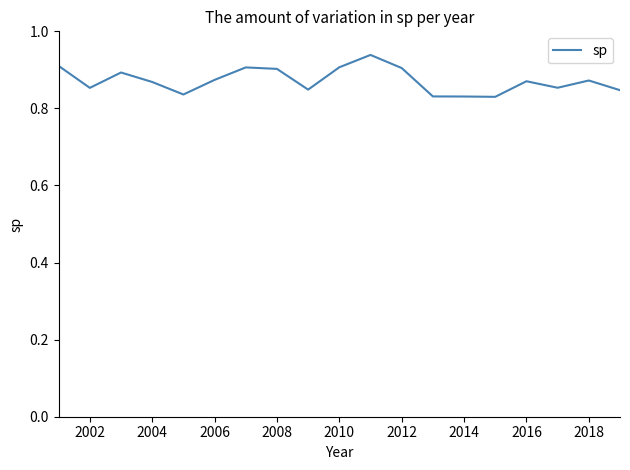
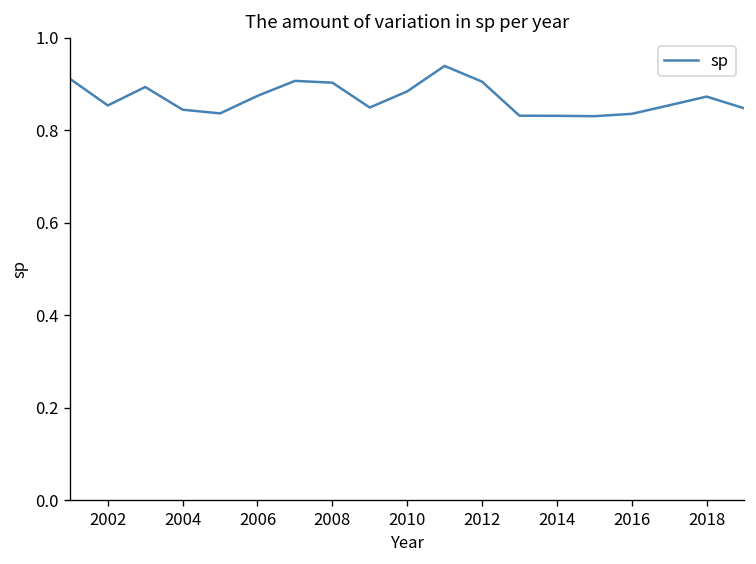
2004: 0.87 -> 0.84
2010: 0.91 -> 0.88
2016: 0.87 -> 0.84
